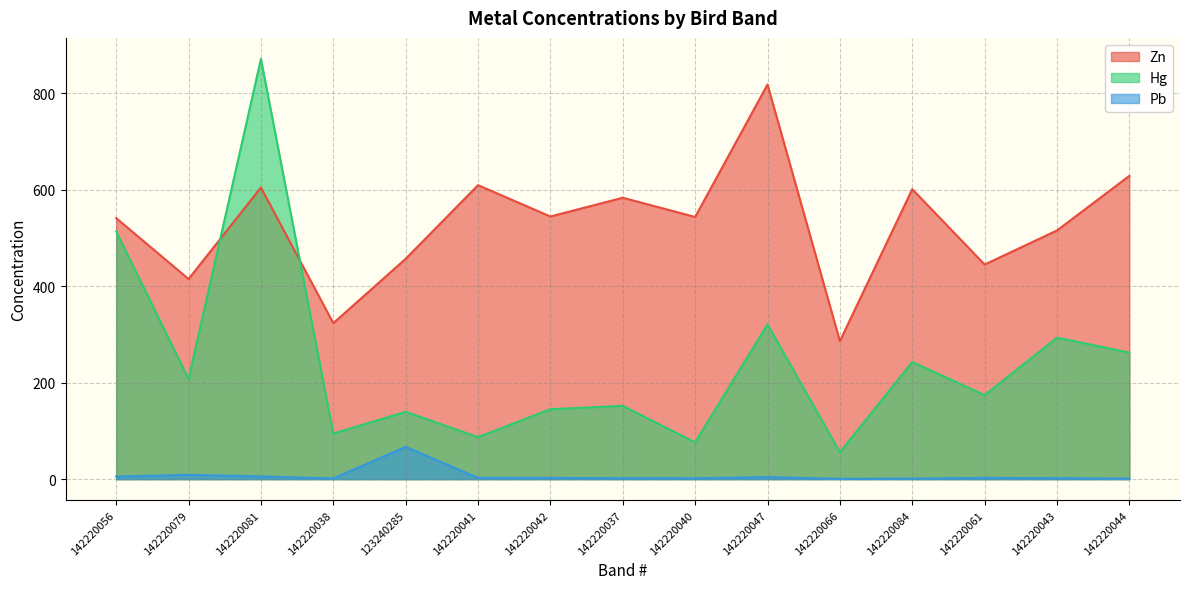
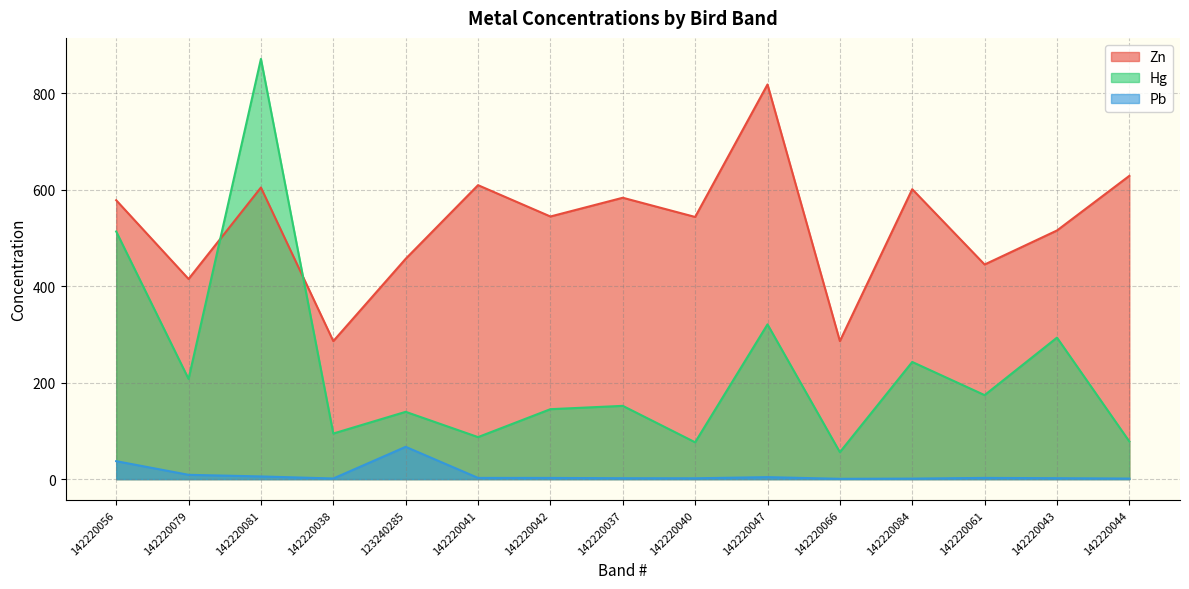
Zn, 142220056: 540 -> 580
Pb, 142220056: 10 -> 40
Zn, 142220038: 320 -> 290
Hg, 142220044: 260 -> 80
